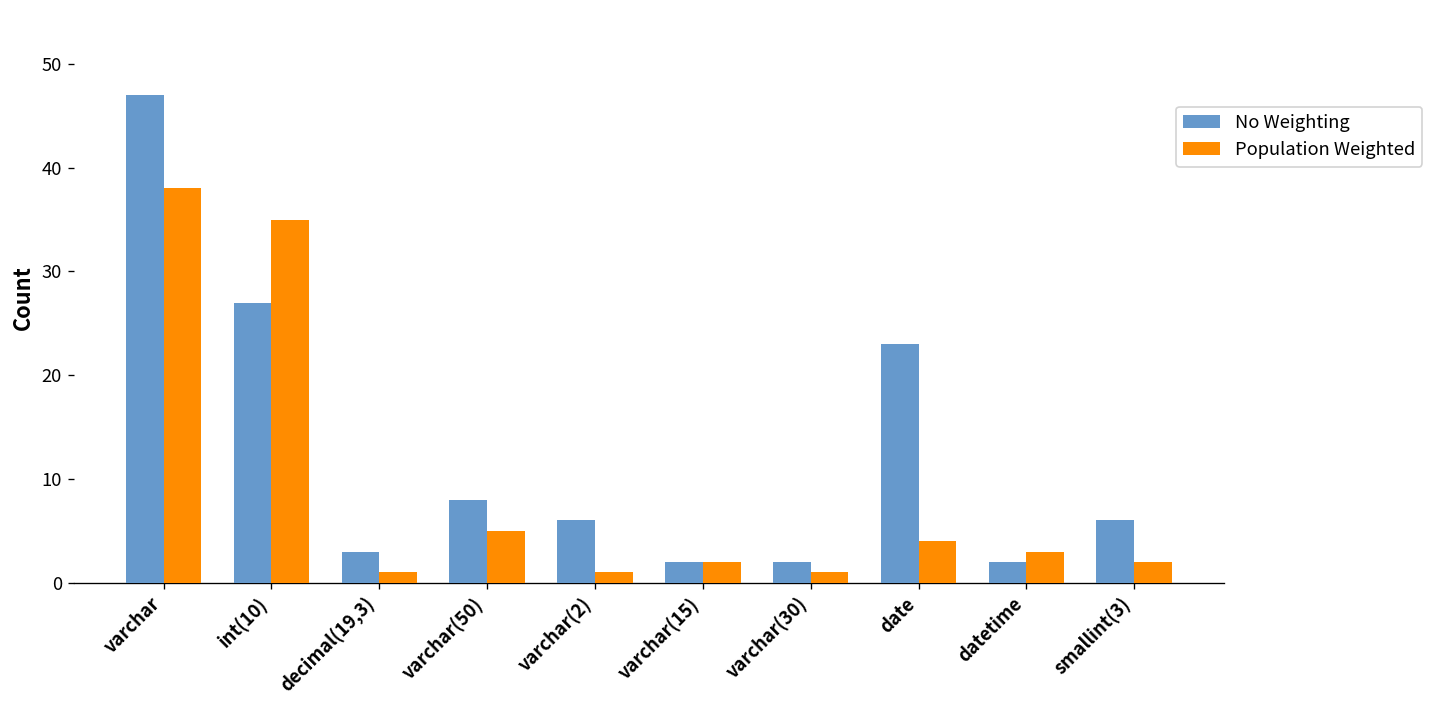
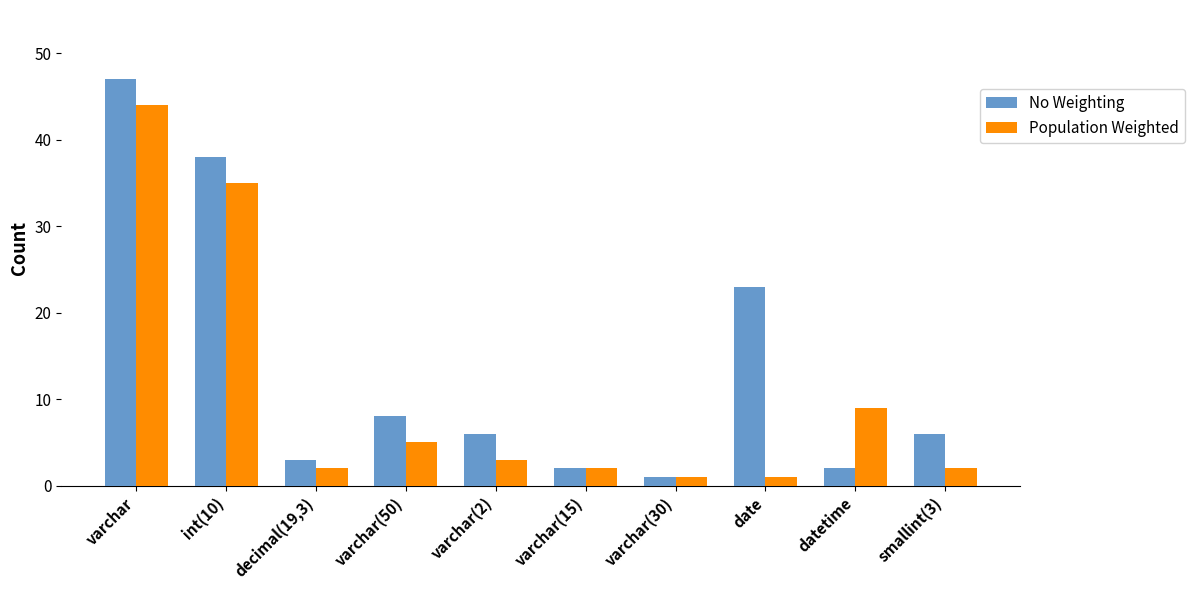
Population Weighted, varchar: 38 -> 44
No Weighting, int(10): 27 -> 38
Population Weighted, decimal(19,3): 1 -> 2
Population Weighted, varchar(2): 1 -> 3
No Weighting, varchar(30): 2 -> 1
Population Weighted, date: 4 -> 1
Population Weighted, datetime: 3 -> 9
